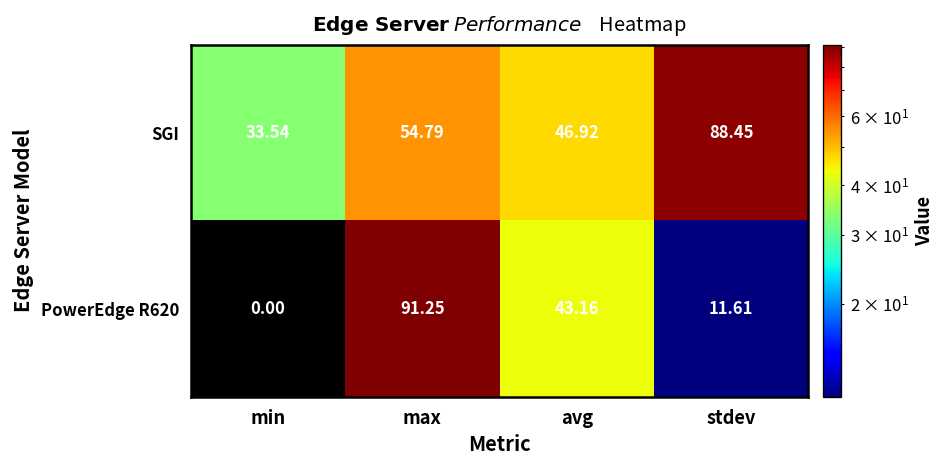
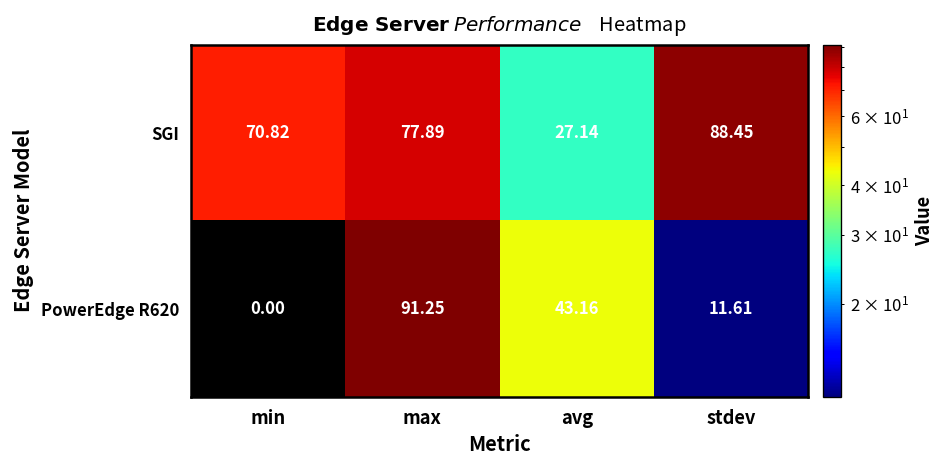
SGI, min: 33.54 -> 70.82
SGI, max: 54.79 -> 77.89
SGI, avg: 46.92 -> 27.14
